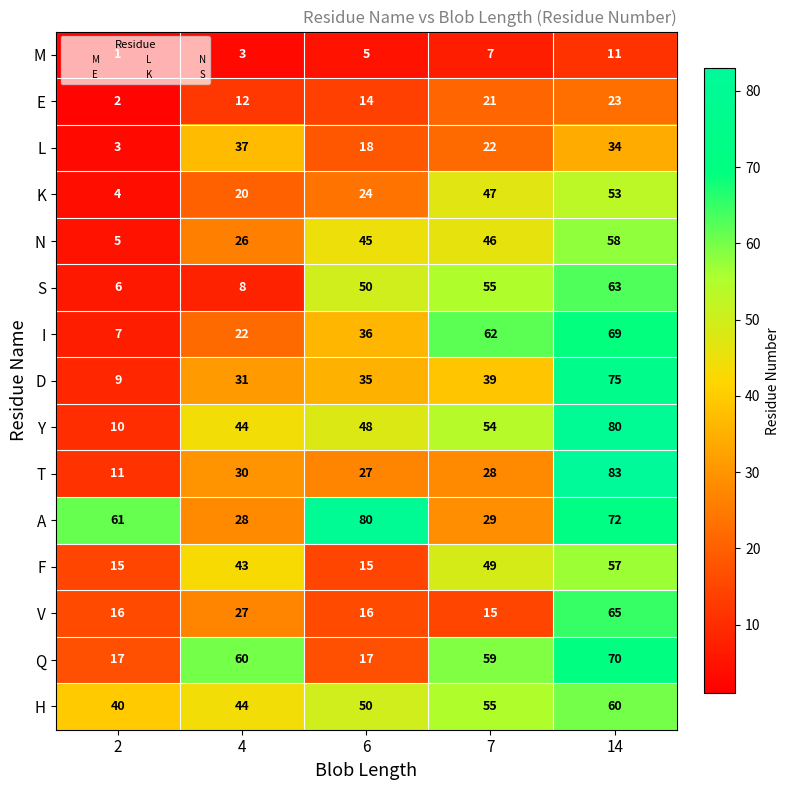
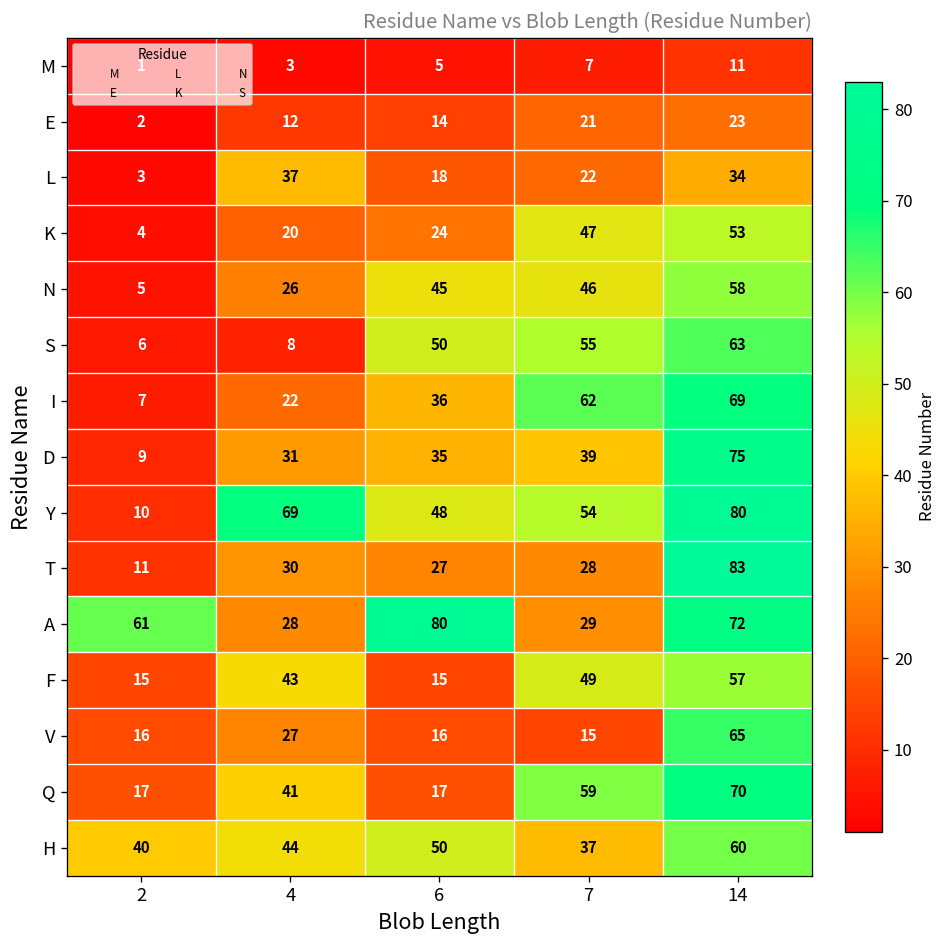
Y, 4: 44 -> 69
Q, 4: 60 -> 41
H, 7: 55 -> 37
